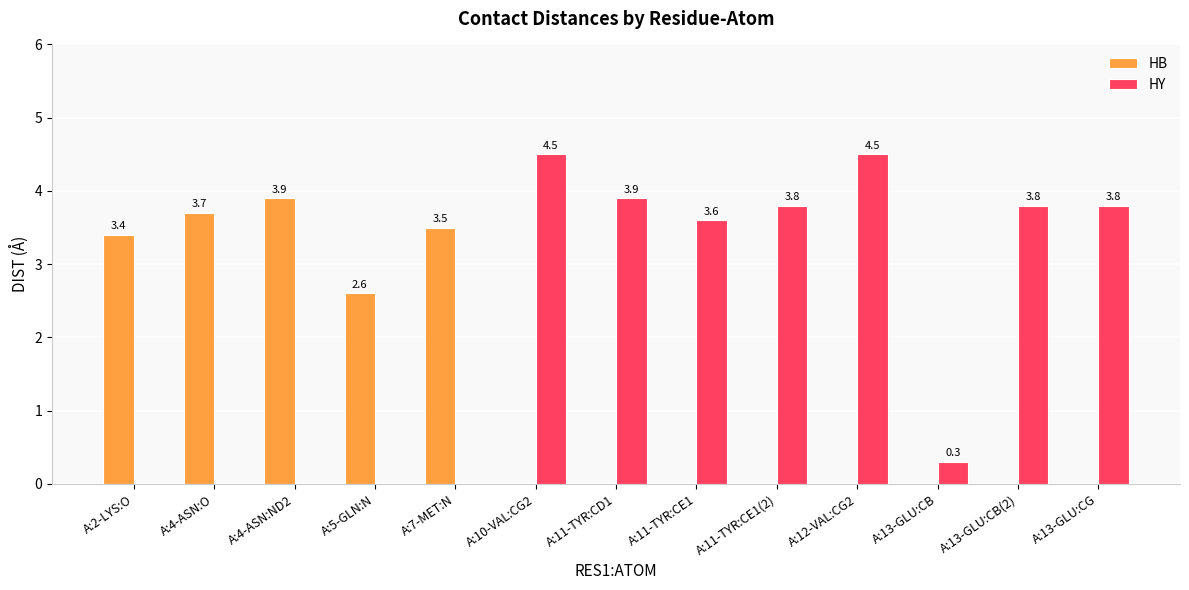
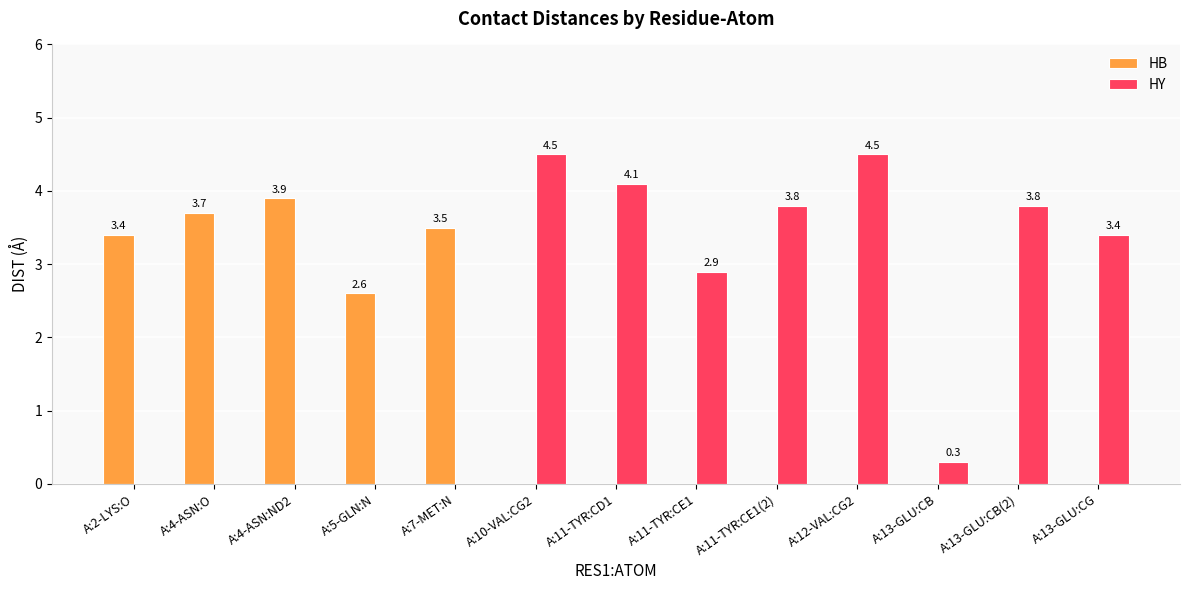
HY, A:11-TYR:CD1: 3.9 -> 4.1
HY, A:11-TYR:CE1: 3.6 -> 2.9
HY, A:13-GLU:CG: 3.8 -> 3.4
